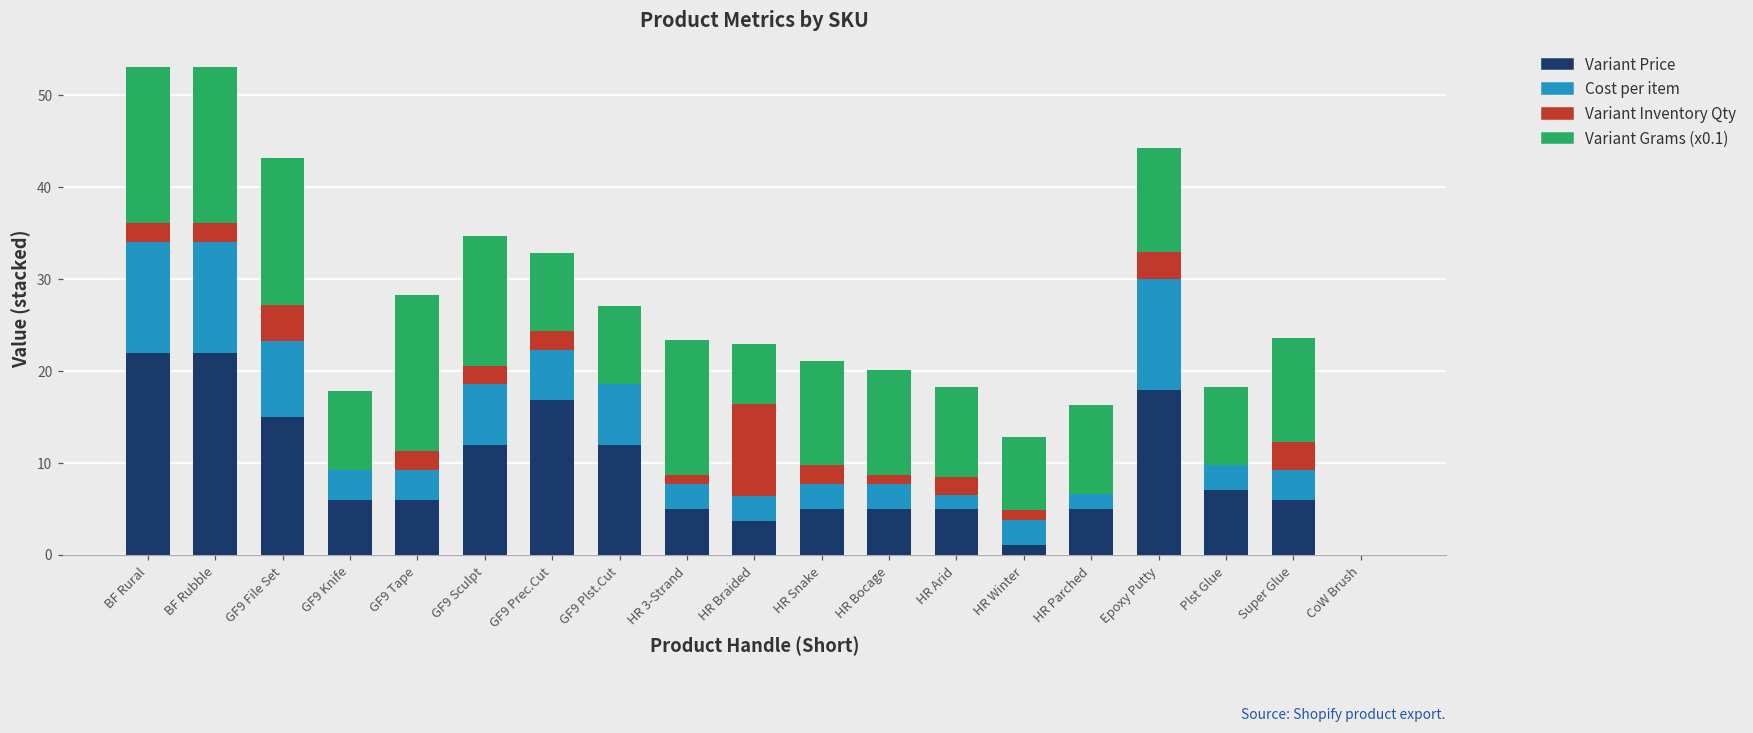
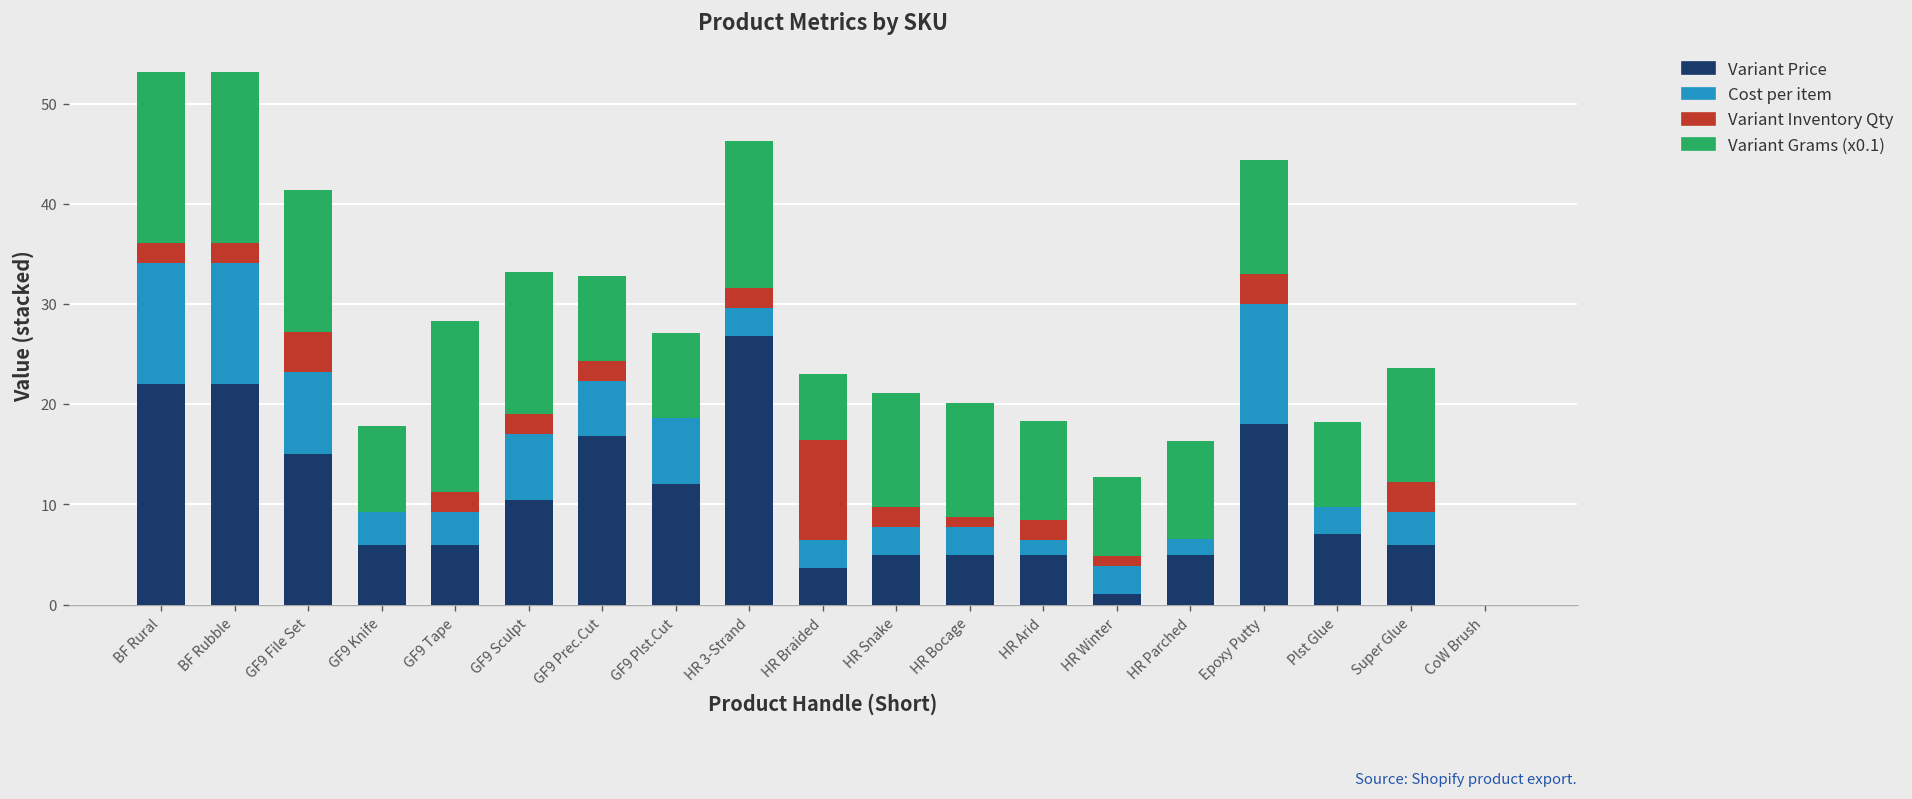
Variant Grams (x0.1), GF9 File Set: 16 -> 14
Variant Price, GF9 Sculpt: 12 -> 10
Variant Price, HR 3-Strand: 5 -> 27
Variant Inventory Qty, HR 3-Strand: 1 -> 2
